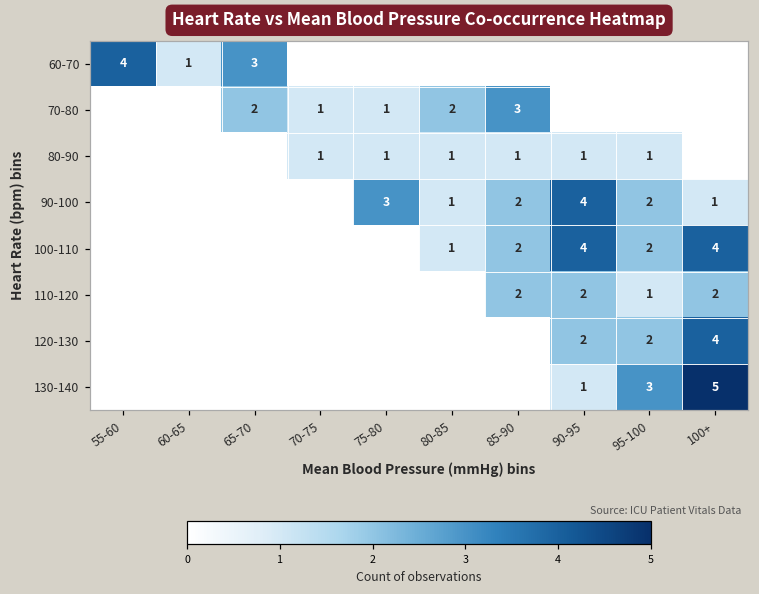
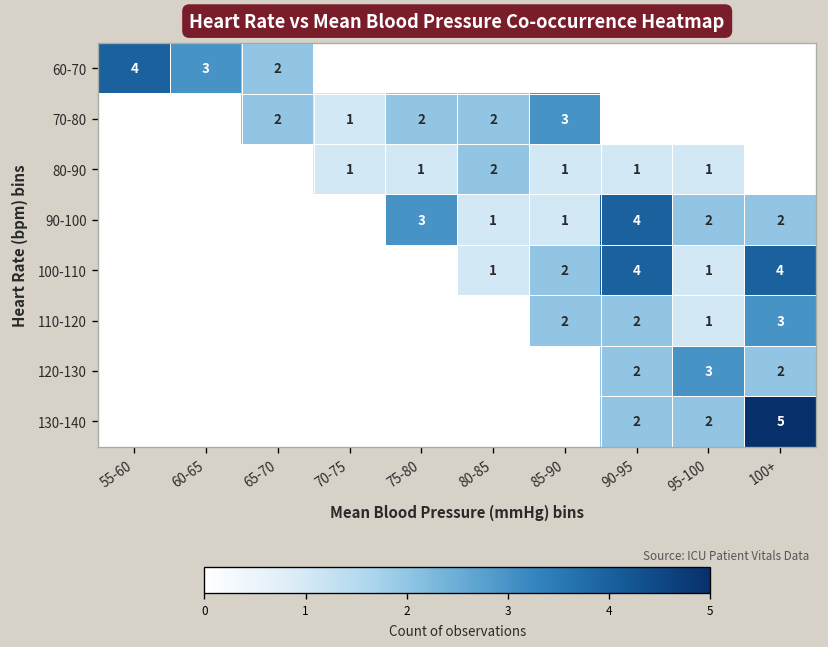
60-70, 60-65: 1 -> 3
60-70, 65-70: 3 -> 2
70-80, 75-80: 1 -> 2
80-90, 80-85: 1 -> 2
90-100, 85-90: 2 -> 1
90-100, 100+: 1 -> 2
100-110, 95-100: 2 -> 1
110-120, 100+: 2 -> 3
120-130, 95-100: 2 -> 3
120-130, 100+: 4 -> 2
130-140, 90-95: 1 -> 2
130-140, 95-100: 3 -> 2
